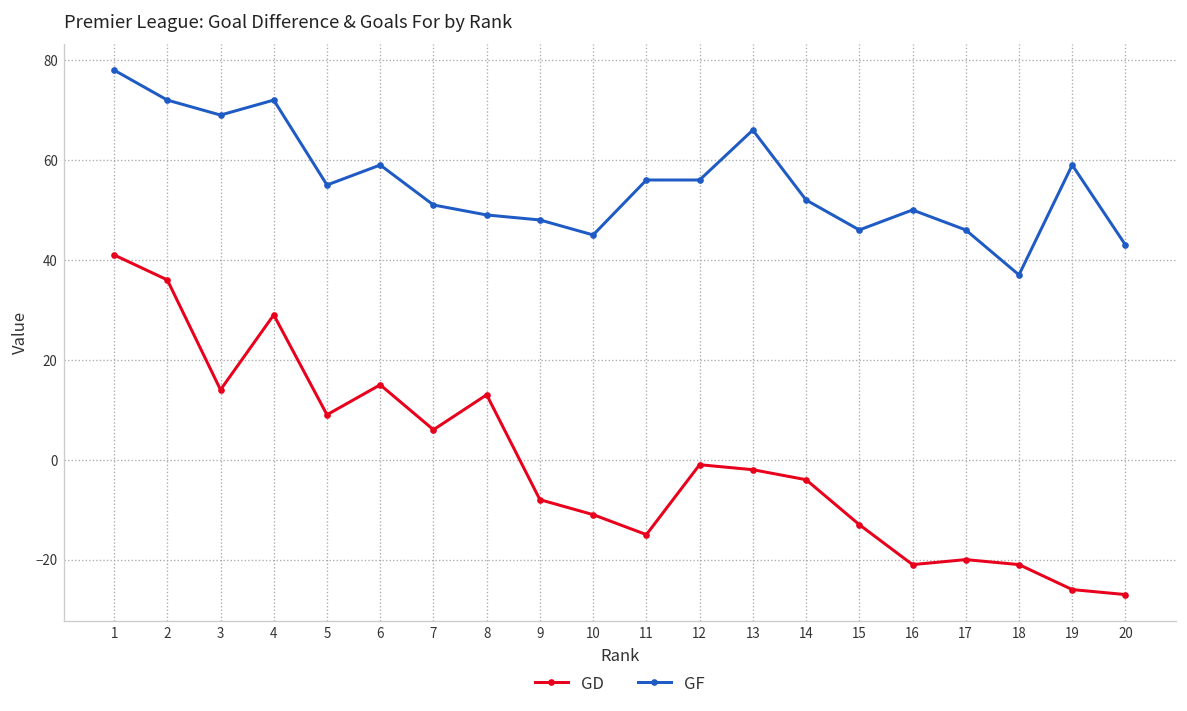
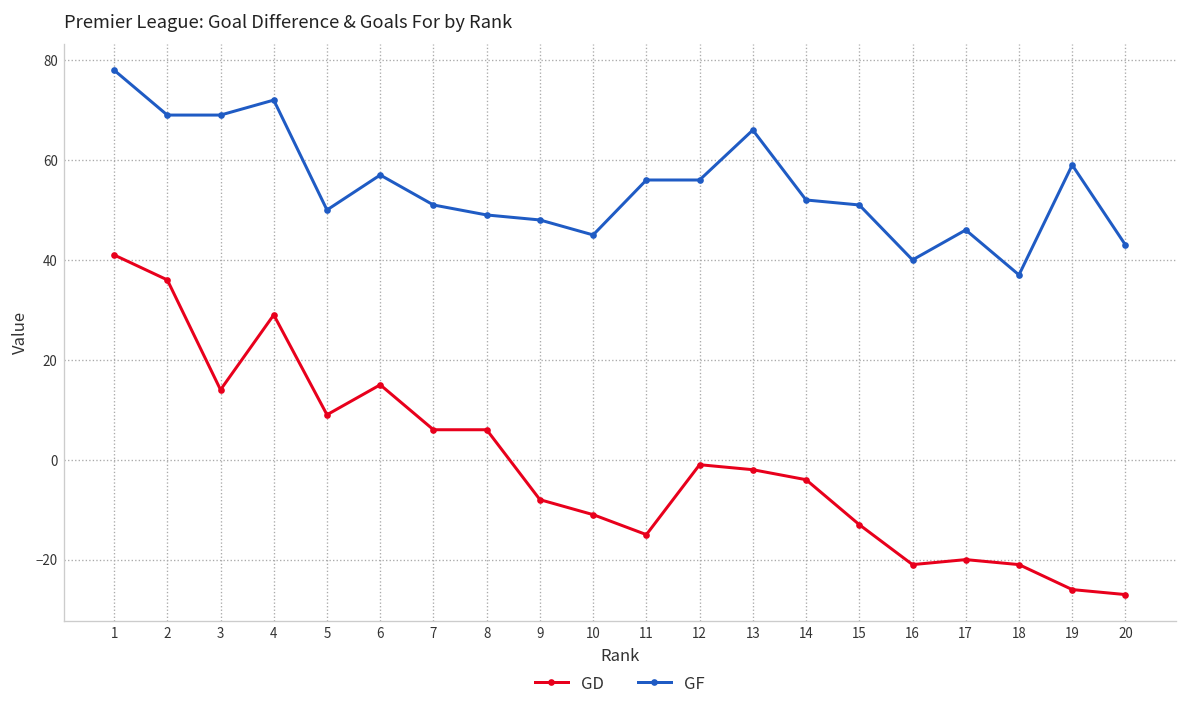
GF, 2: 72 -> 69
GF, 5: 55 -> 50
GF, 6: 59 -> 57
GD, 8: 13 -> 6
GF, 15: 46 -> 51
GF, 16: 50 -> 40
